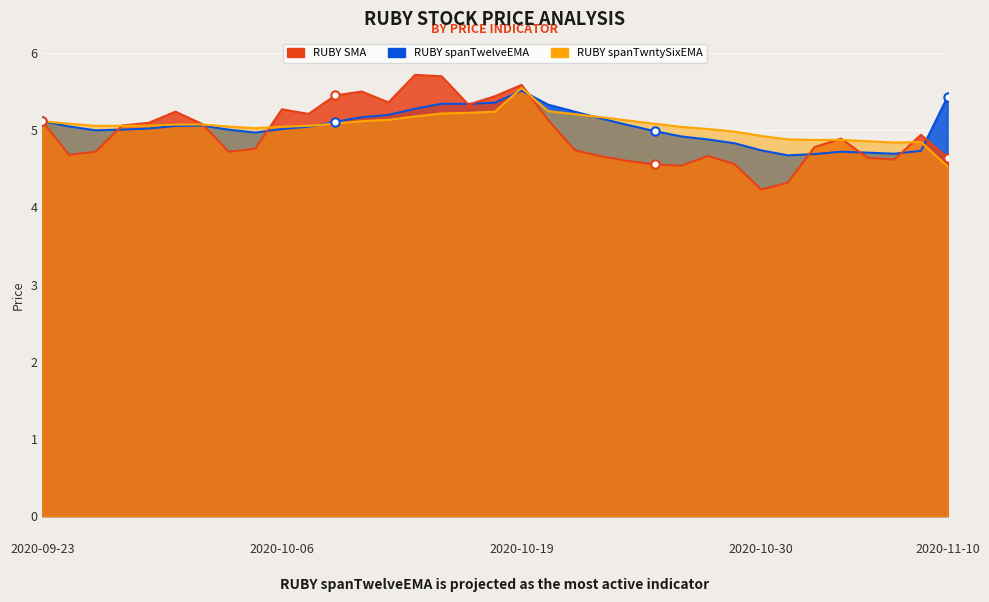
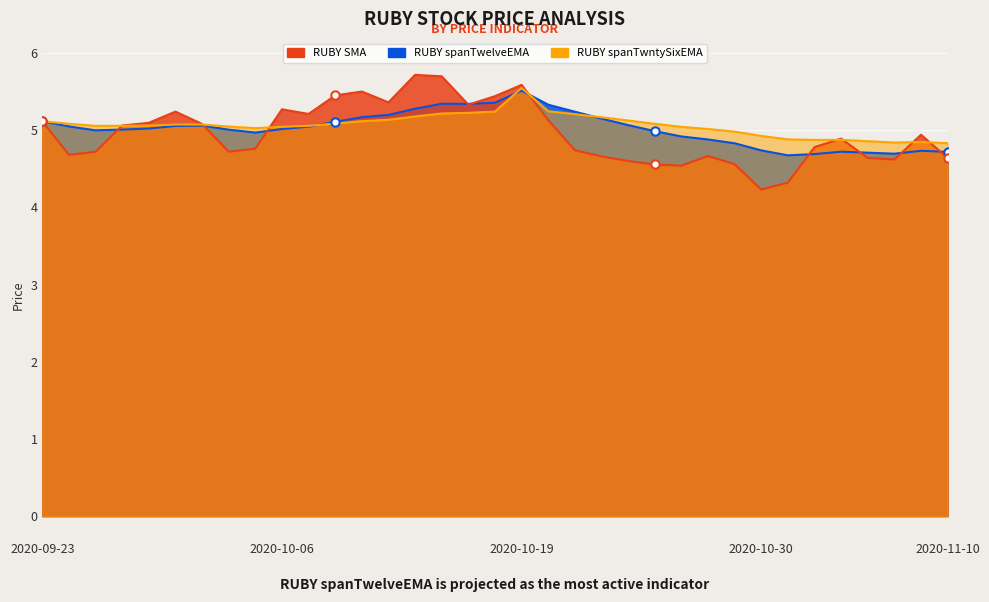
RUBY spanTwelveEMA, 2020-11-10: 5.4 -> 4.7
RUBY spanTwntySixEMA, 2020-11-10: 4.5 -> 4.8
